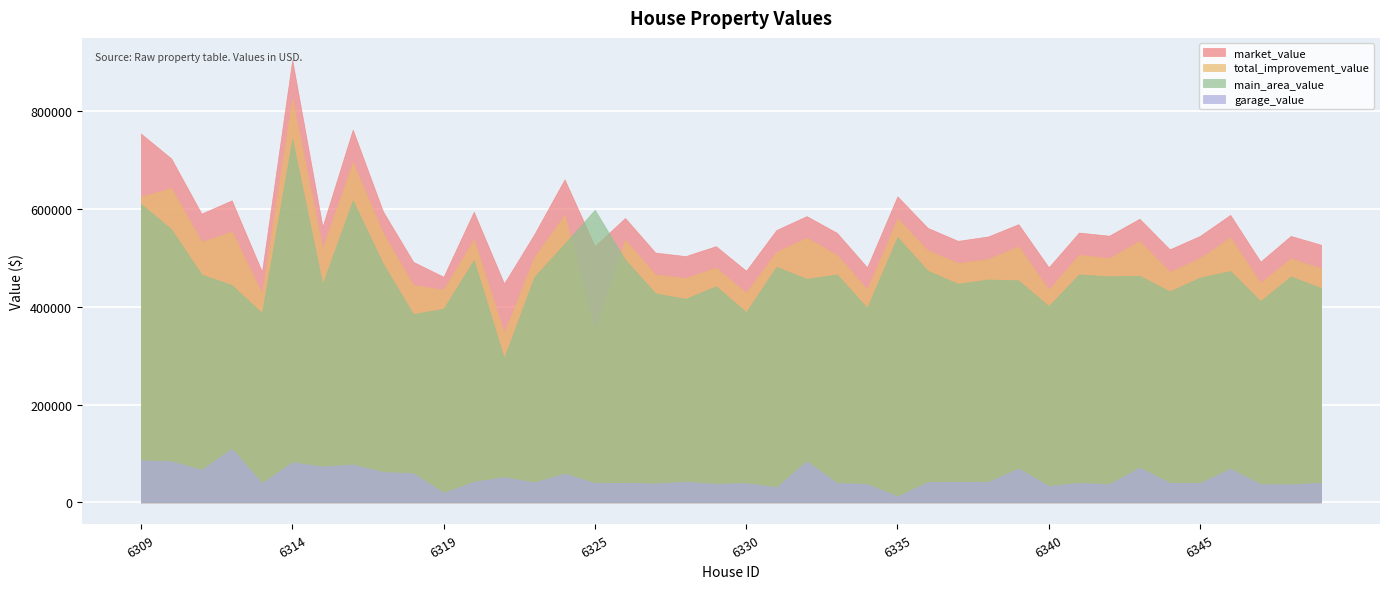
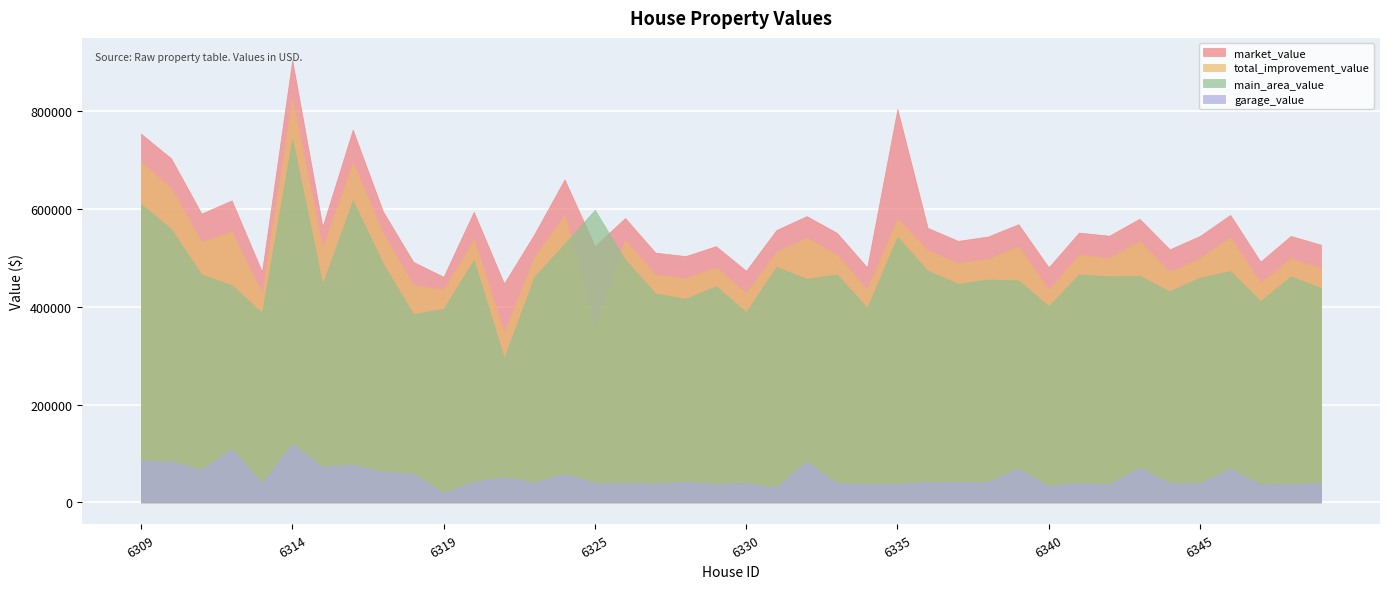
total_improvement_value, 6309: 630000 -> 700000
garage_value, 6314: 80000 -> 120000
market_value, 6335: 630000 -> 800000
garage_value, 6335: 10000 -> 40000
